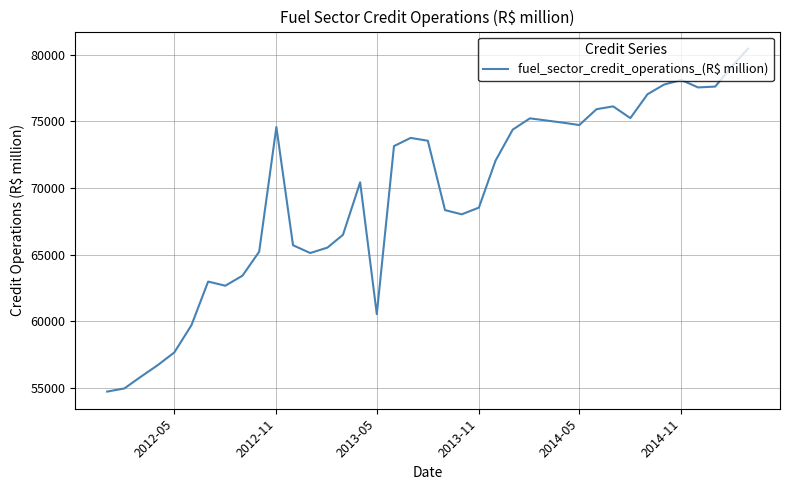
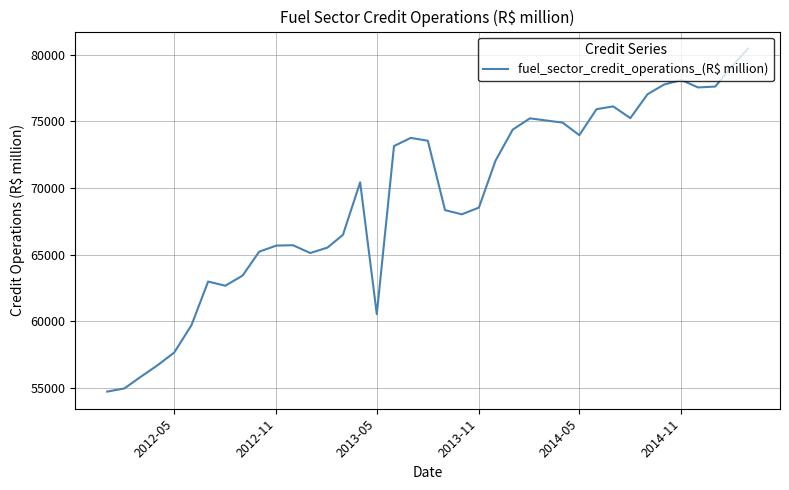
2012-11: 74600 -> 65700
2014-05: 74700 -> 74000
